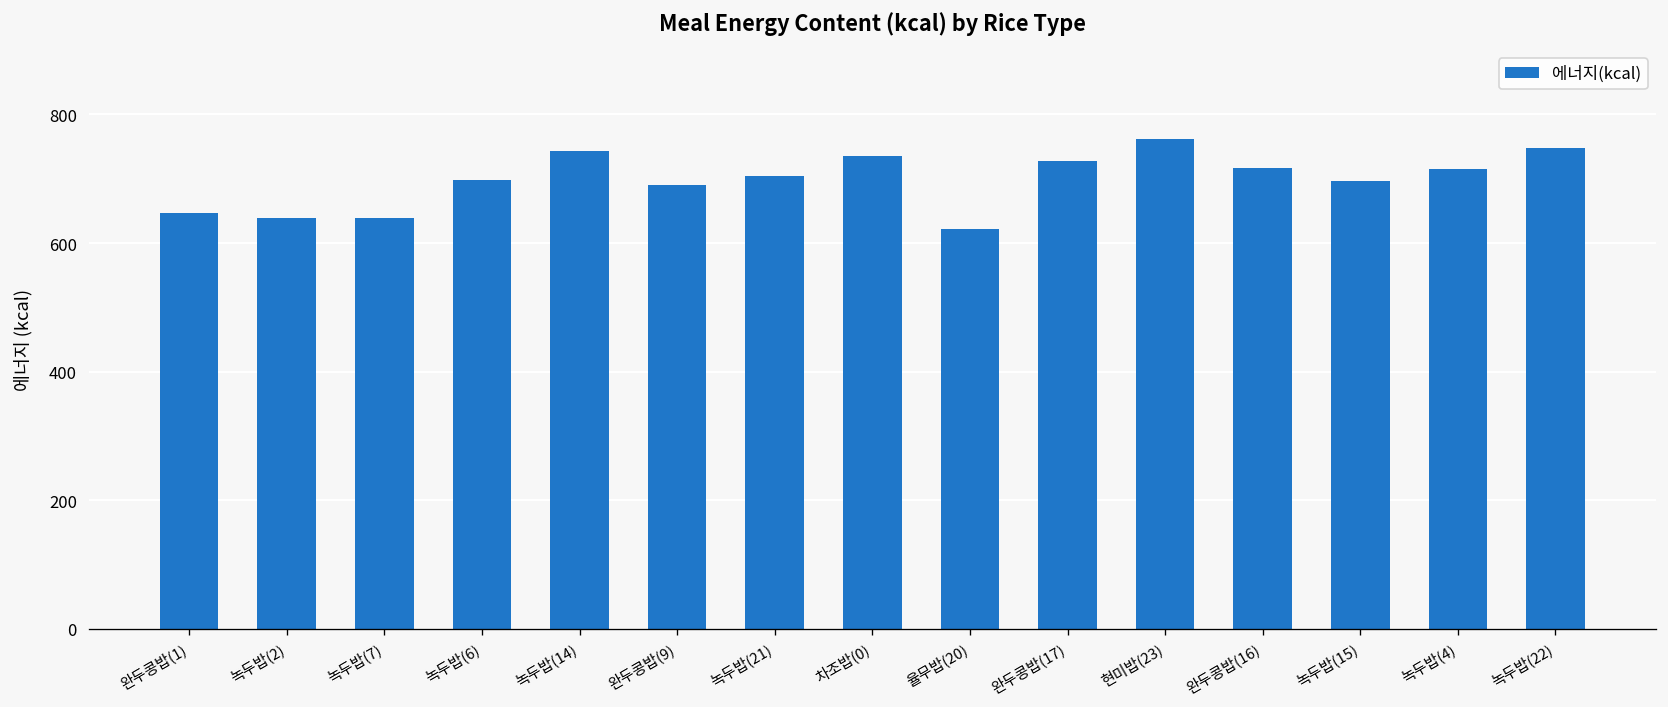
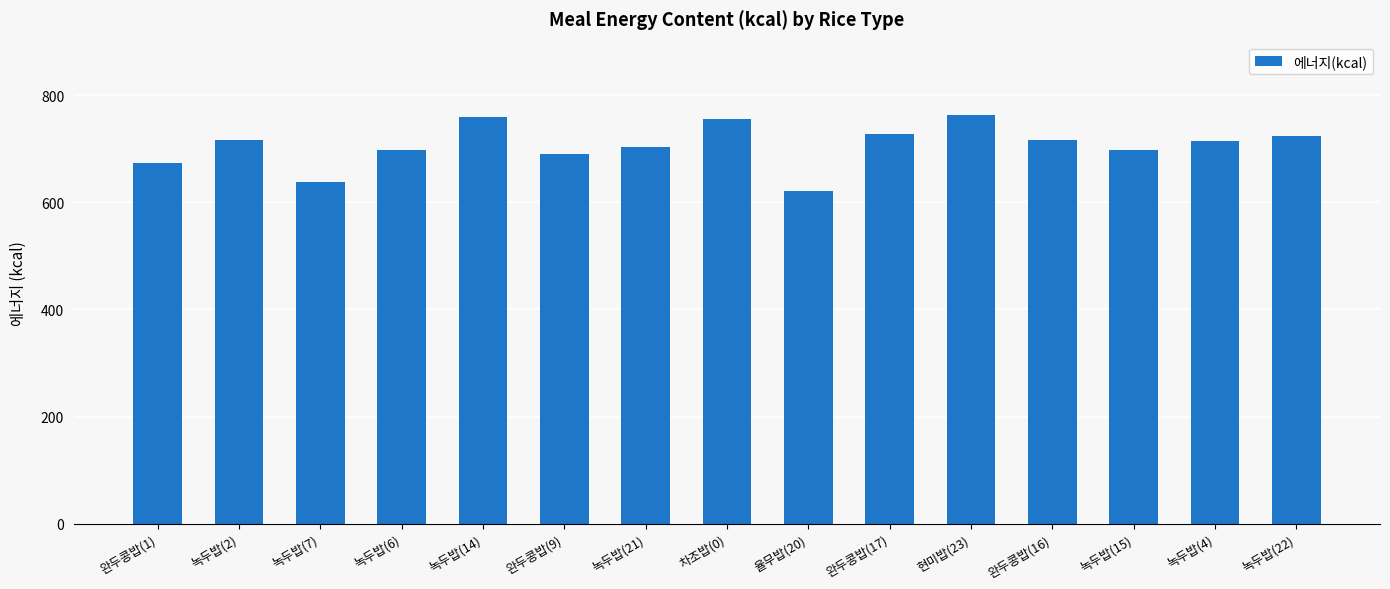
완두콩밥(1): 650 -> 670
녹두밥(2): 640 -> 720
녹두밥(14): 740 -> 760
차조밥(0): 740 -> 760
녹두밥(22): 750 -> 720
